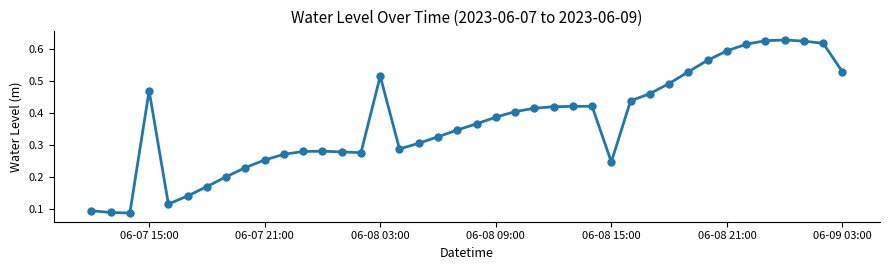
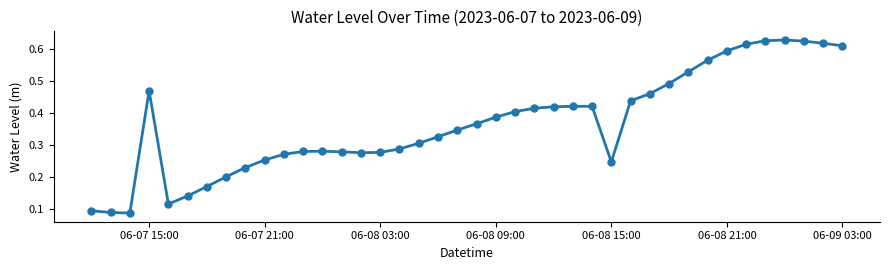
06-08 03:00: 0.52 -> 0.28
06-09 03:00: 0.53 -> 0.61
